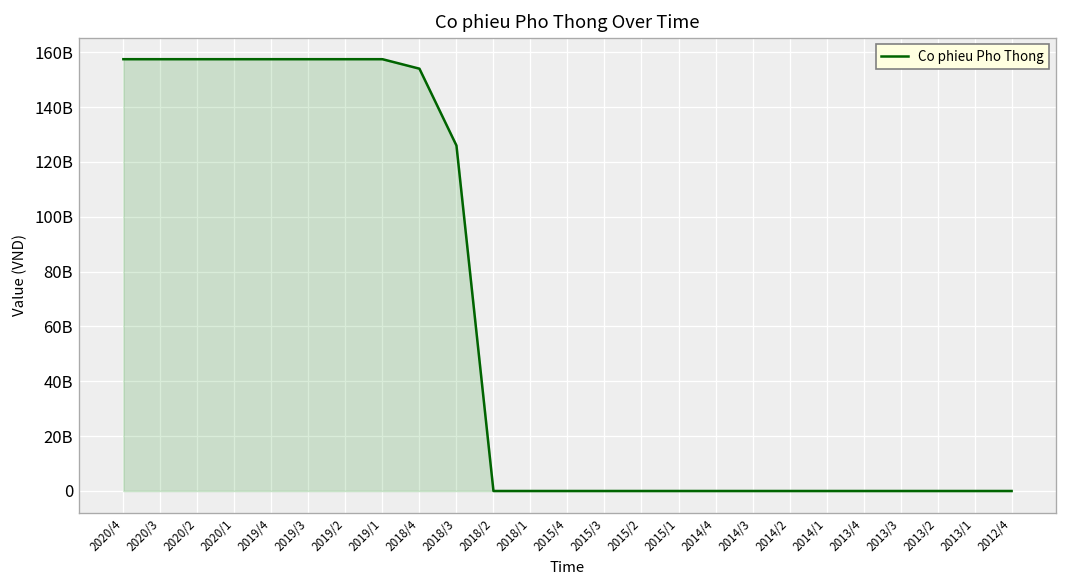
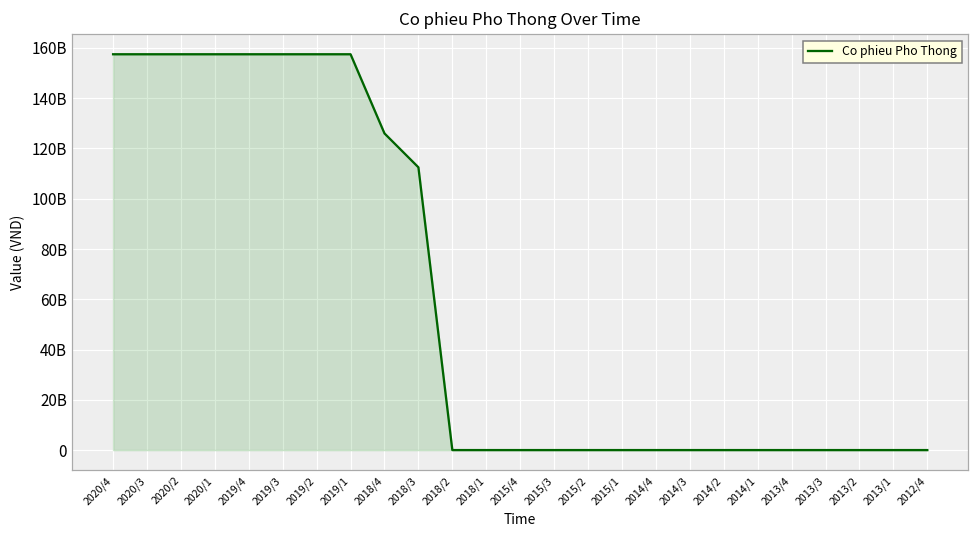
2018/4: 154000000000 -> 126000000000
2018/3: 126000000000 -> 113000000000
